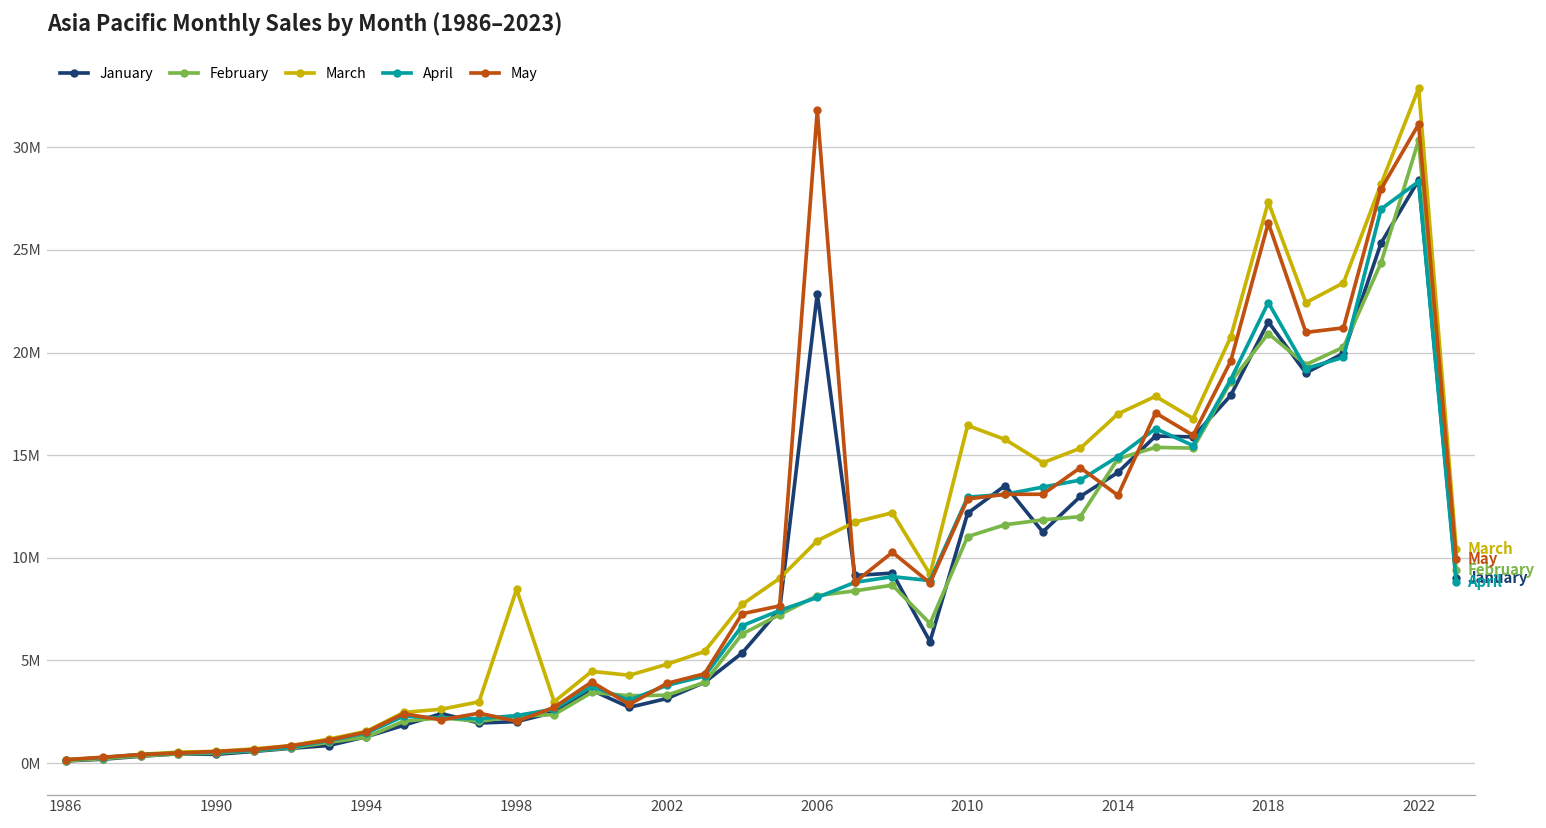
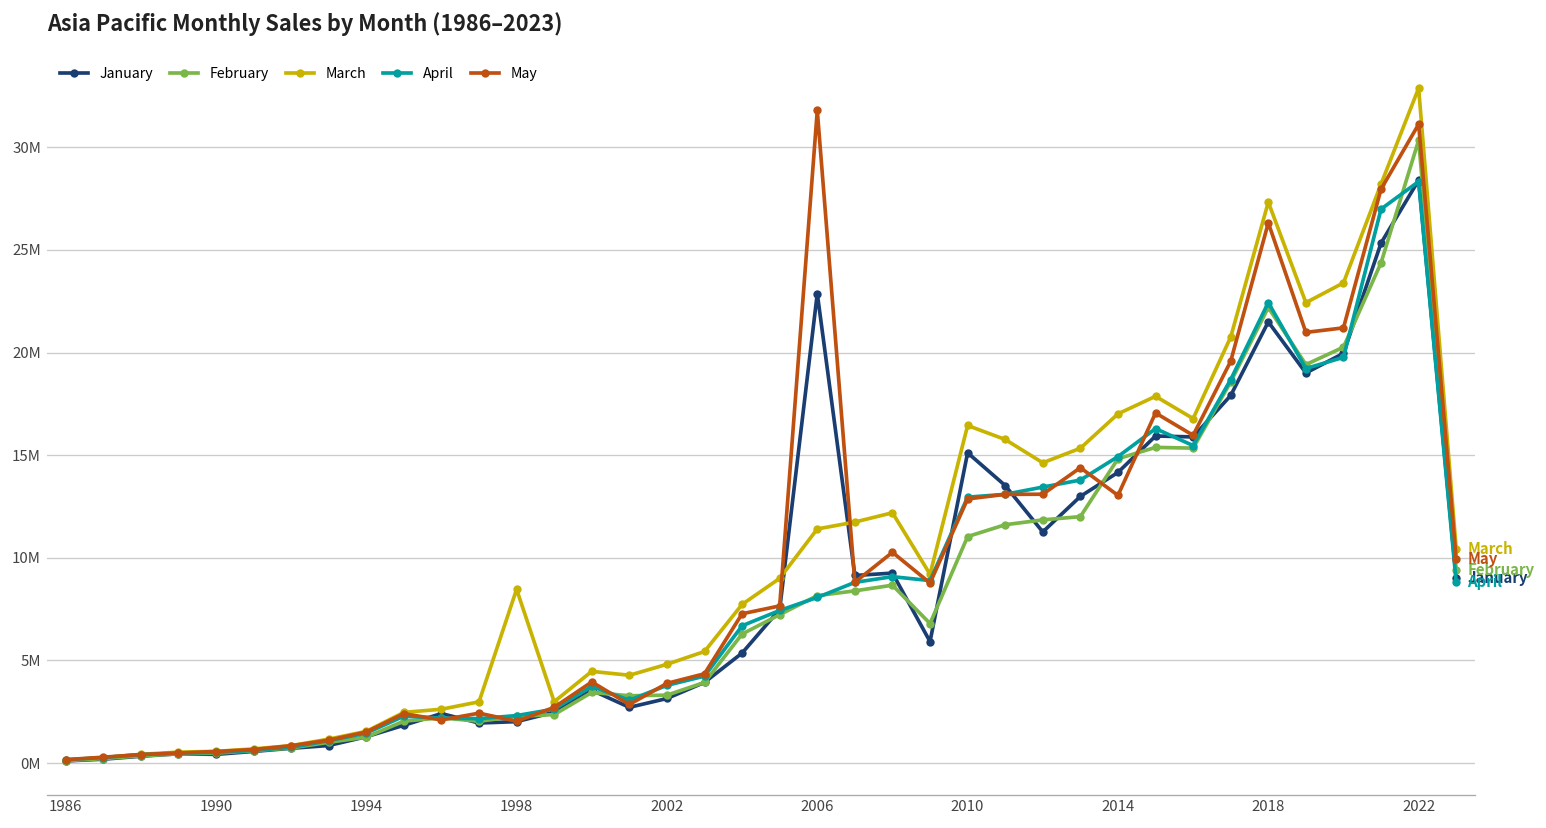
March, 2006: 10800000 -> 11400000
January, 2010: 12200000 -> 15100000
February, 2018: 20900000 -> 22200000
